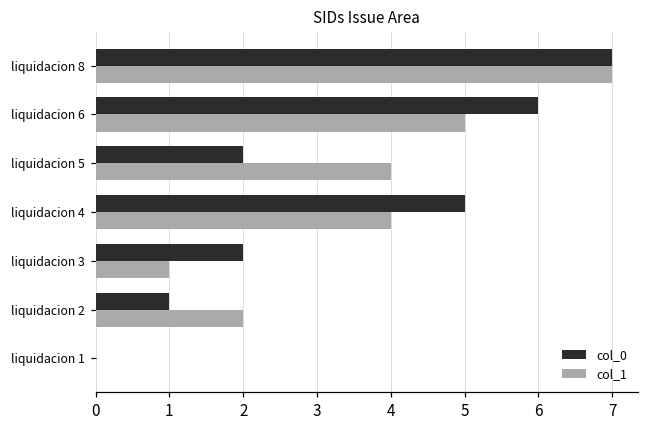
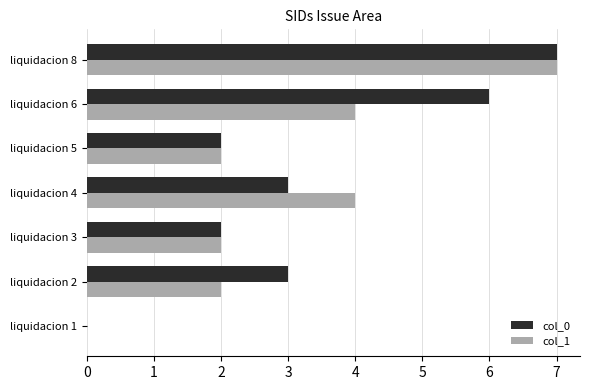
col_1, liquidacion 6: 5 -> 4
col_1, liquidacion 5: 4 -> 2
col_0, liquidacion 4: 5 -> 3
col_1, liquidacion 3: 1 -> 2
col_0, liquidacion 2: 1 -> 3
